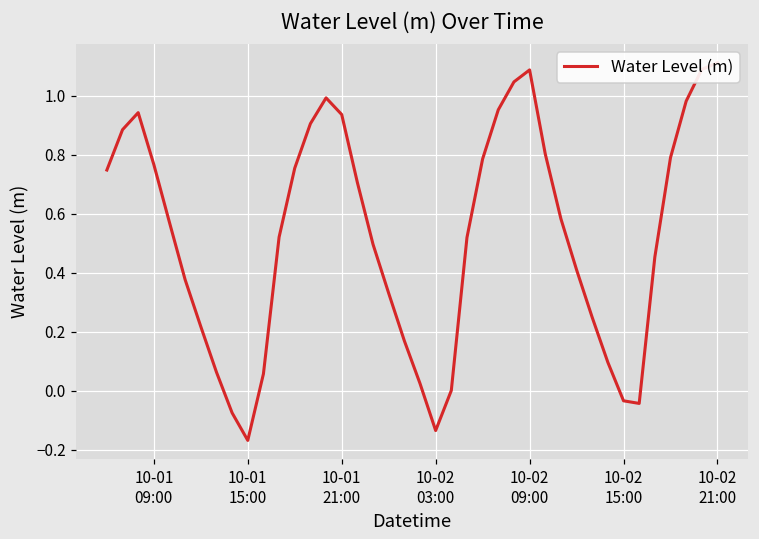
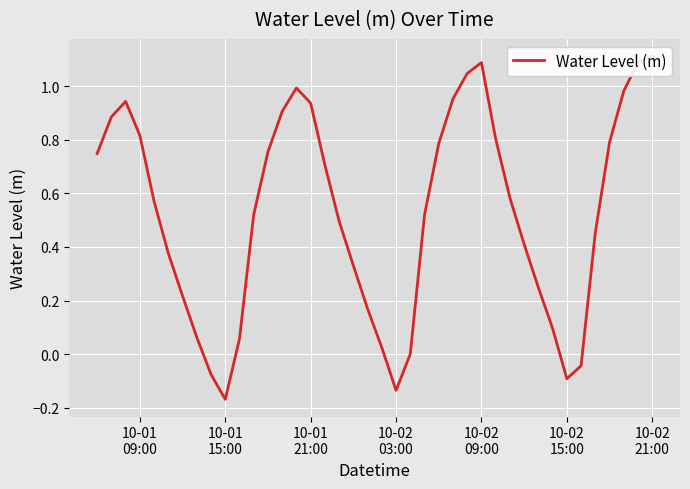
10-01 09:00: 0.77 -> 0.82
10-02 15:00: -0.03 -> -0.09
